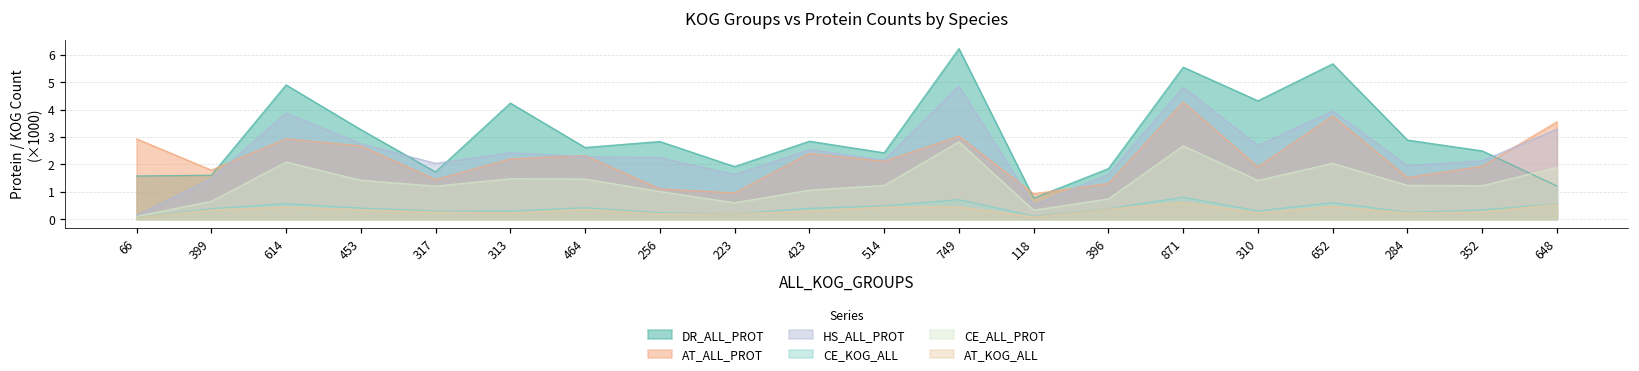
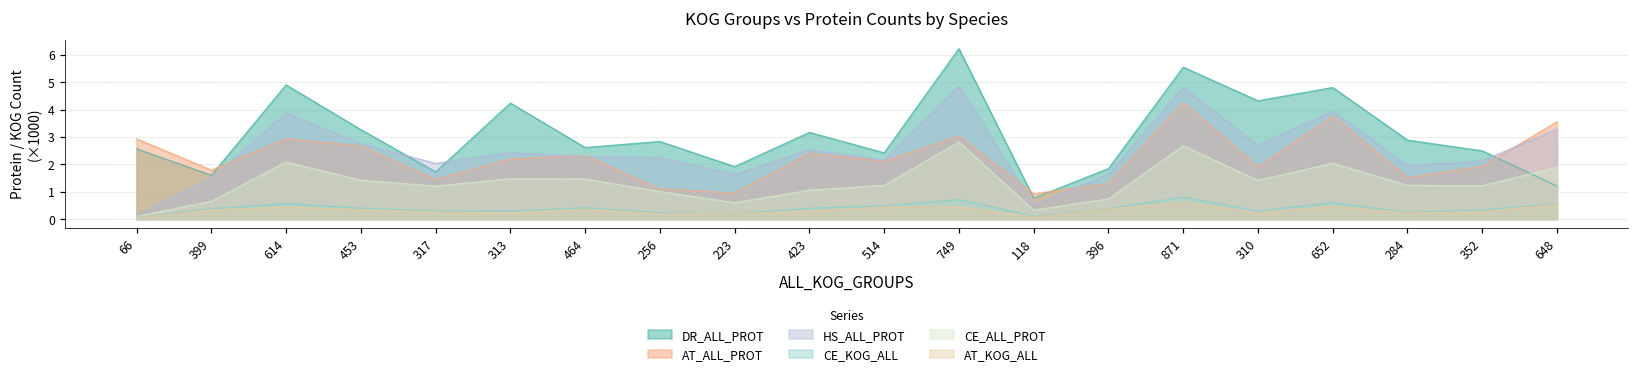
DR_ALL_PROT, 66: 1.6 -> 2.6
DR_ALL_PROT, 423: 2.8 -> 3.2
DR_ALL_PROT, 652: 5.7 -> 4.8
